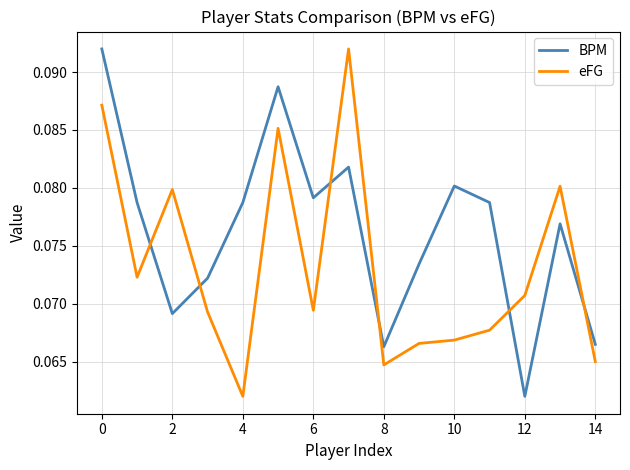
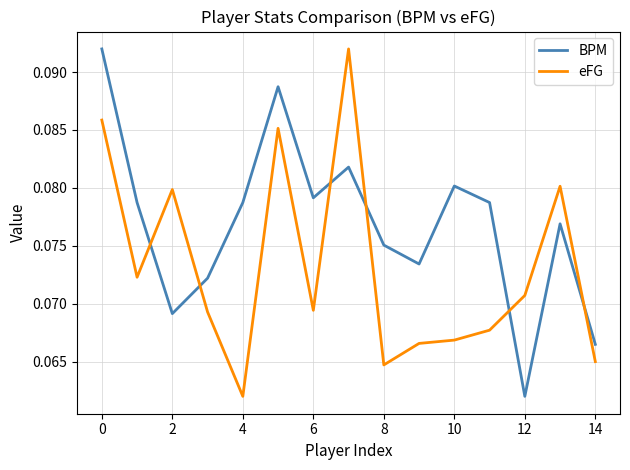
eFG, 0: 0.0871 -> 0.0859
BPM, 8: 0.0663 -> 0.0751
